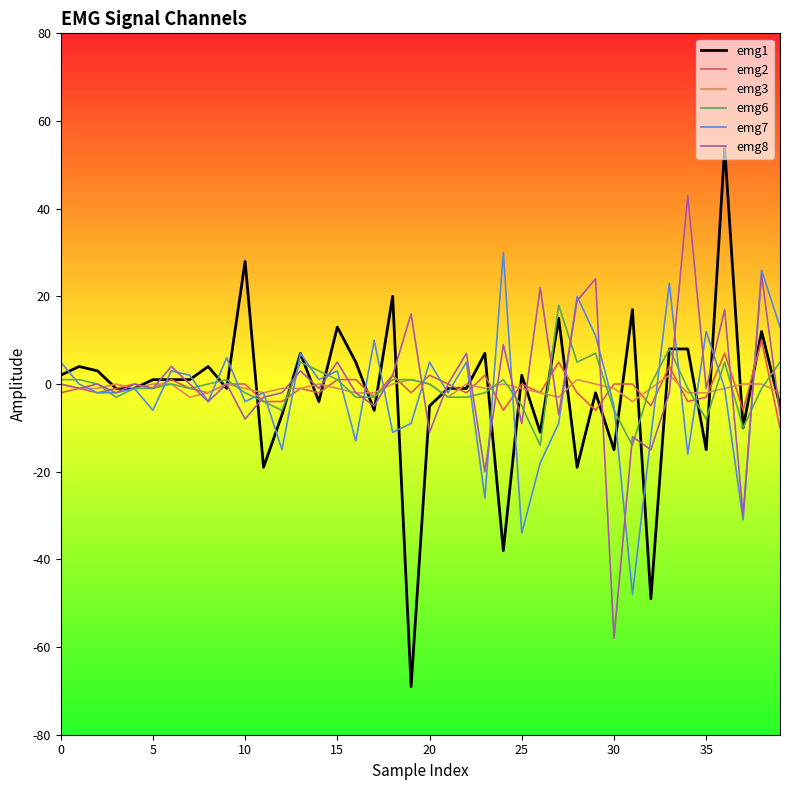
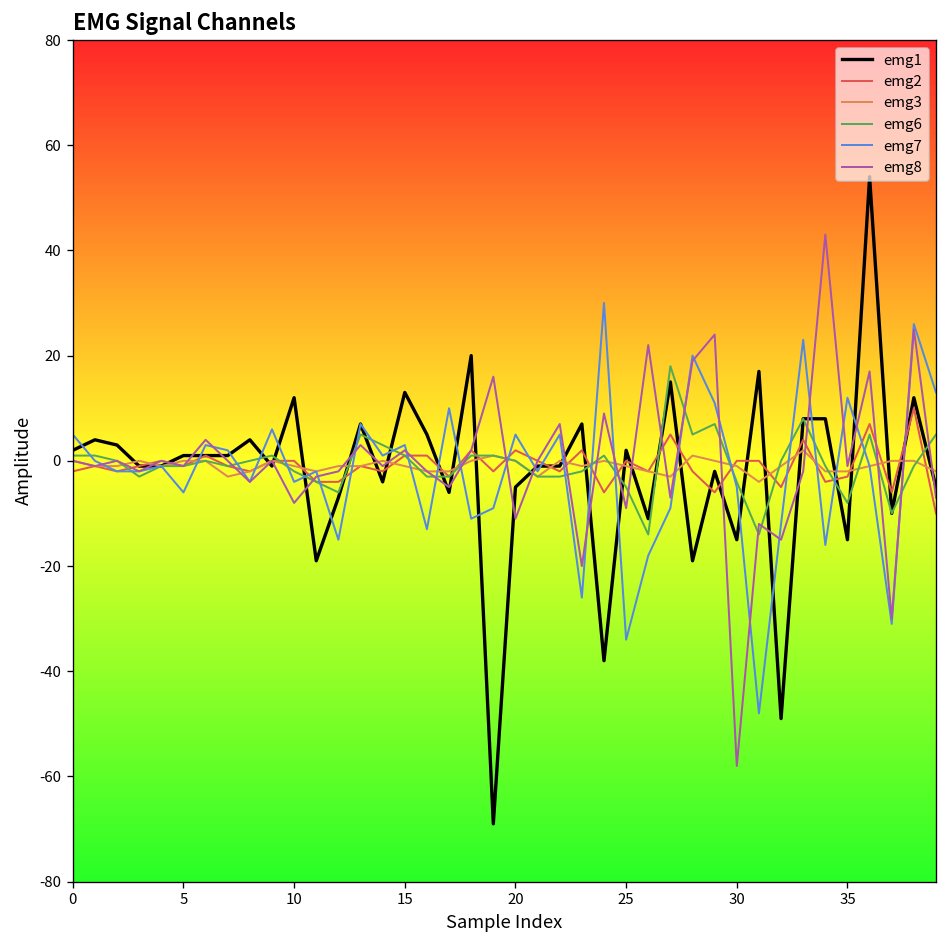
emg1, 10: 28 -> 12
emg8, 15: 5 -> 2
emg6, 30: -6 -> -4
